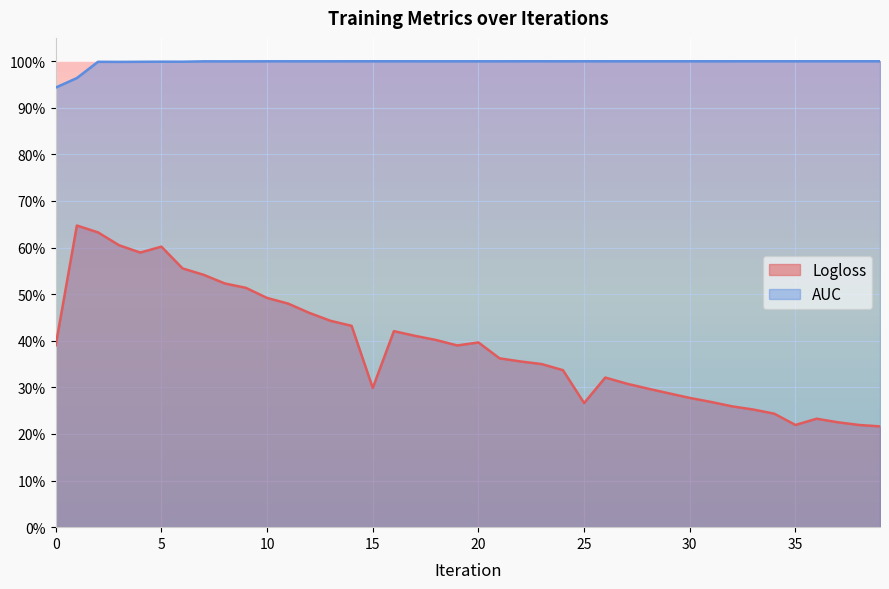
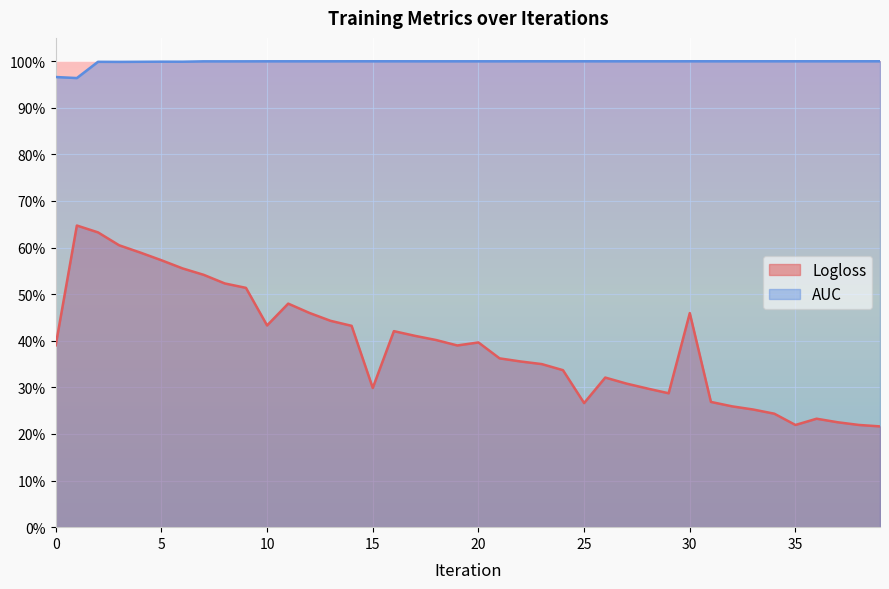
AUC, 0: 94% -> 97%
Logloss, 5: 60% -> 57%
Logloss, 10: 49% -> 43%
Logloss, 30: 28% -> 46%
